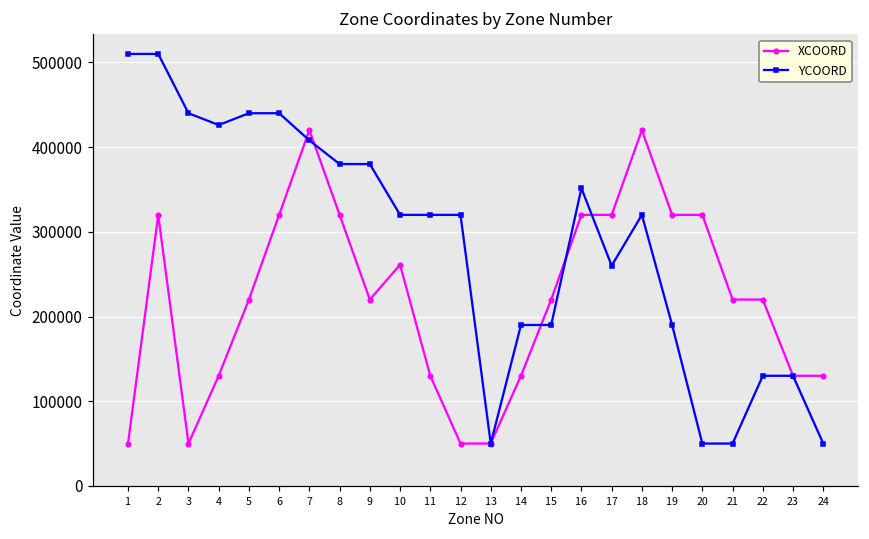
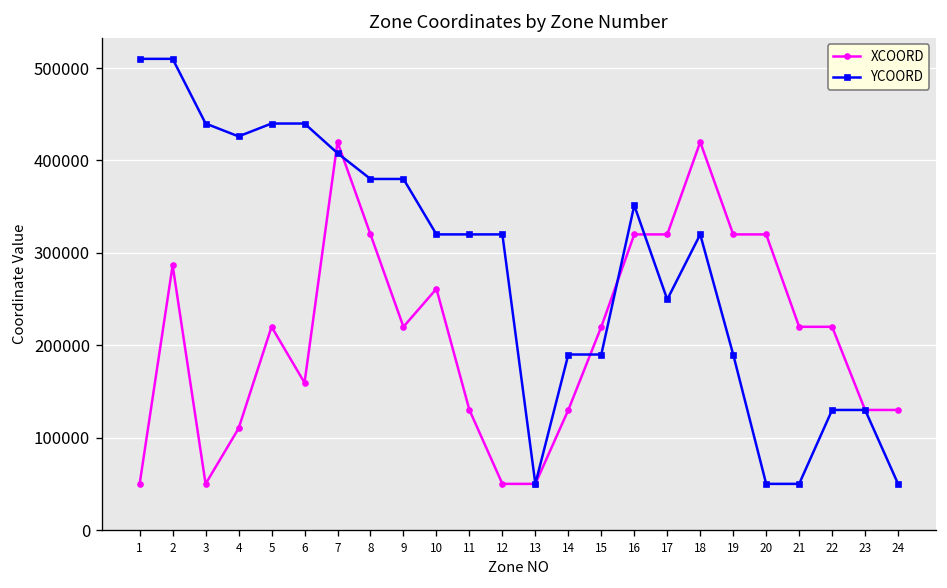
XCOORD, 2: 320000 -> 290000
XCOORD, 4: 130000 -> 110000
XCOORD, 6: 320000 -> 160000
YCOORD, 17: 260000 -> 250000
